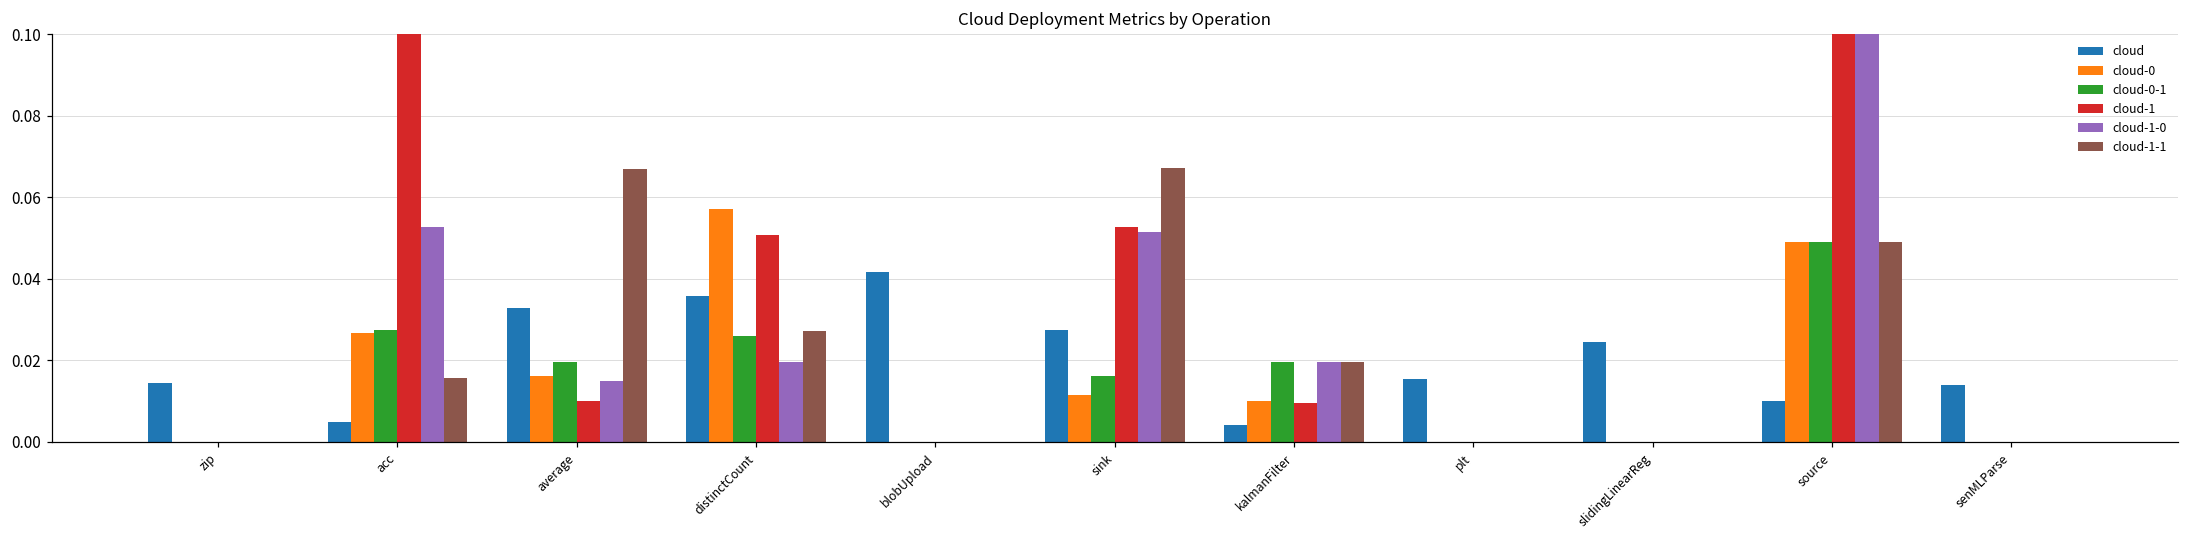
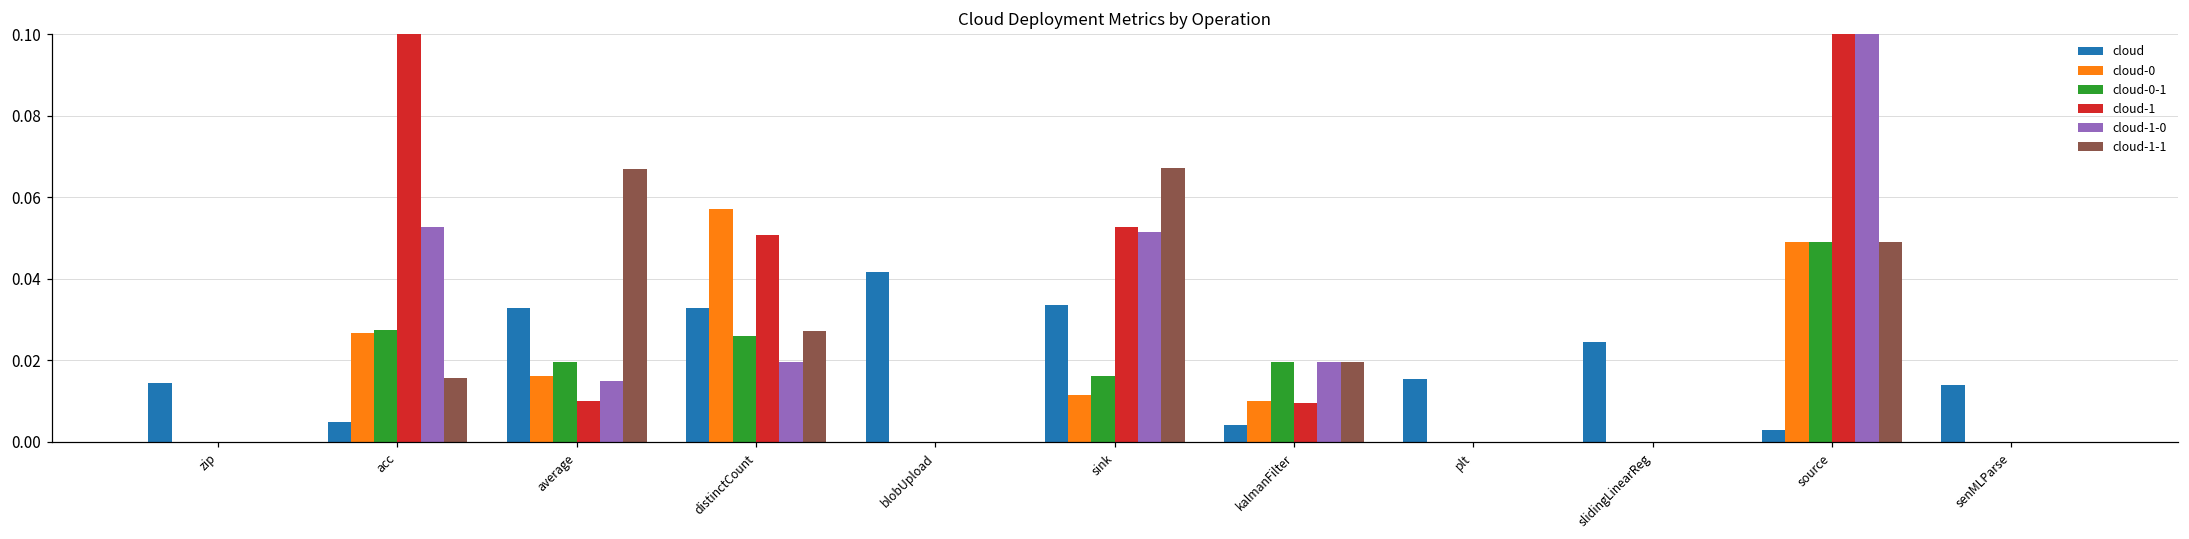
cloud, distinctCount: 0.036 -> 0.033
cloud, sink: 0.027 -> 0.034
cloud, source: 0.010 -> 0.003
